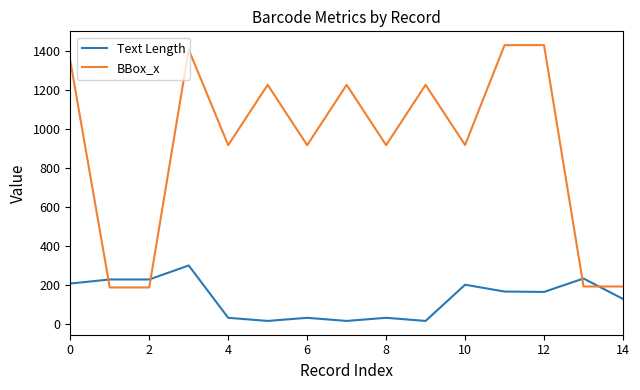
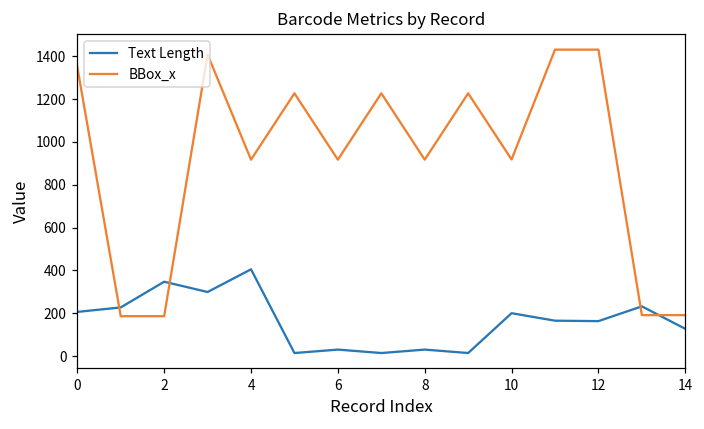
Text Length, 2: 230 -> 350
Text Length, 4: 30 -> 410
